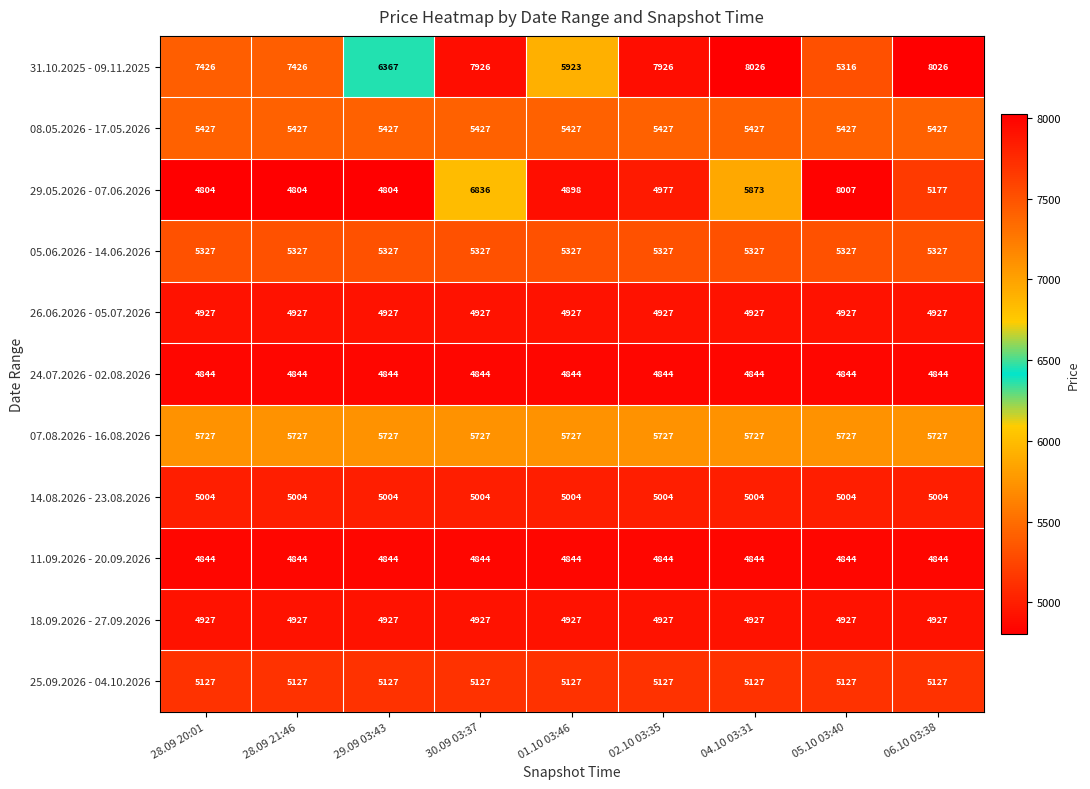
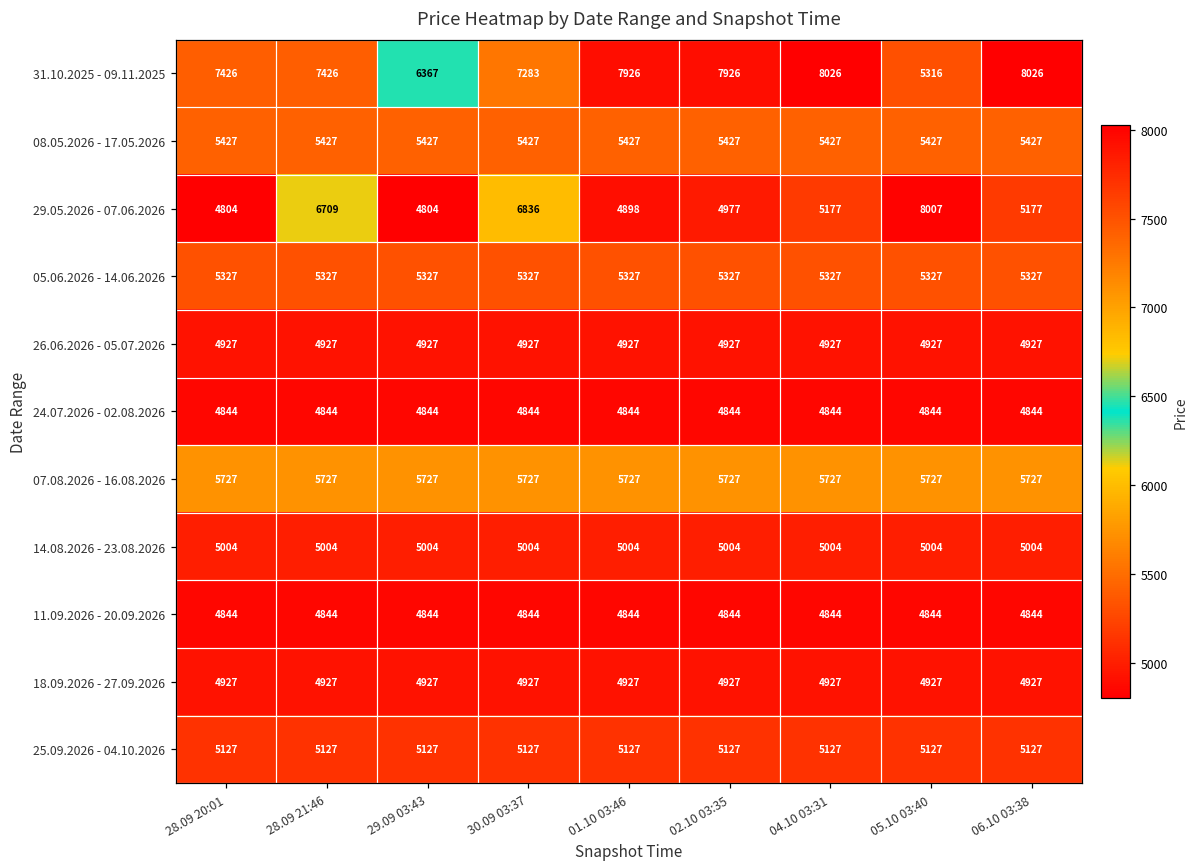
31.10.2025 - 09.11.2025, 30.09 03:37: 7926 -> 7283
31.10.2025 - 09.11.2025, 01.10 03:46: 5923 -> 7926
29.05.2026 - 07.06.2026, 28.09 21:46: 4804 -> 6709
29.05.2026 - 07.06.2026, 04.10 03:31: 5873 -> 5177
